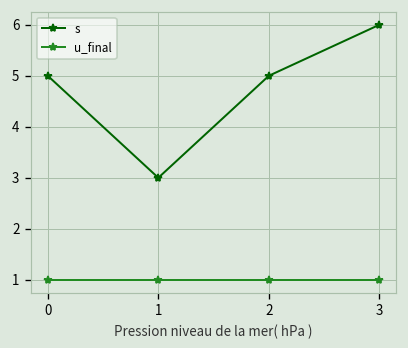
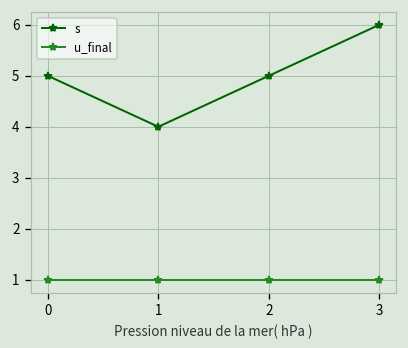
s, 1: 3 -> 4
